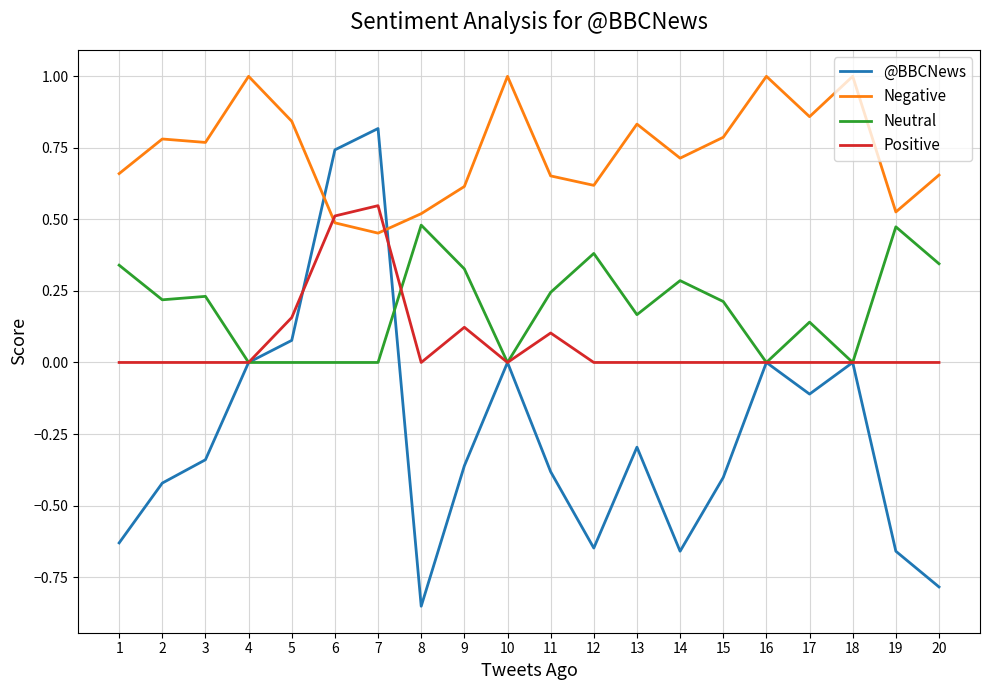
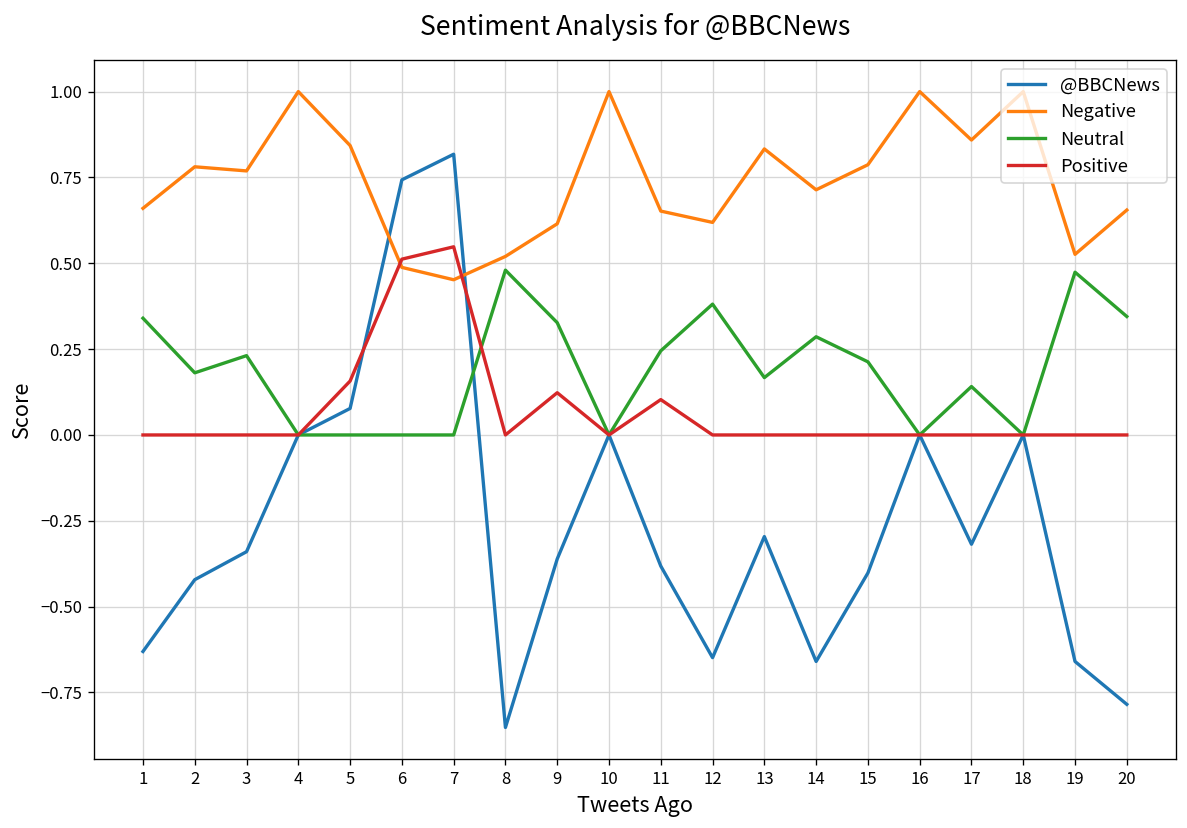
Neutral, 2: 0.22 -> 0.18
@BBCNews, 17: -0.11 -> -0.32
